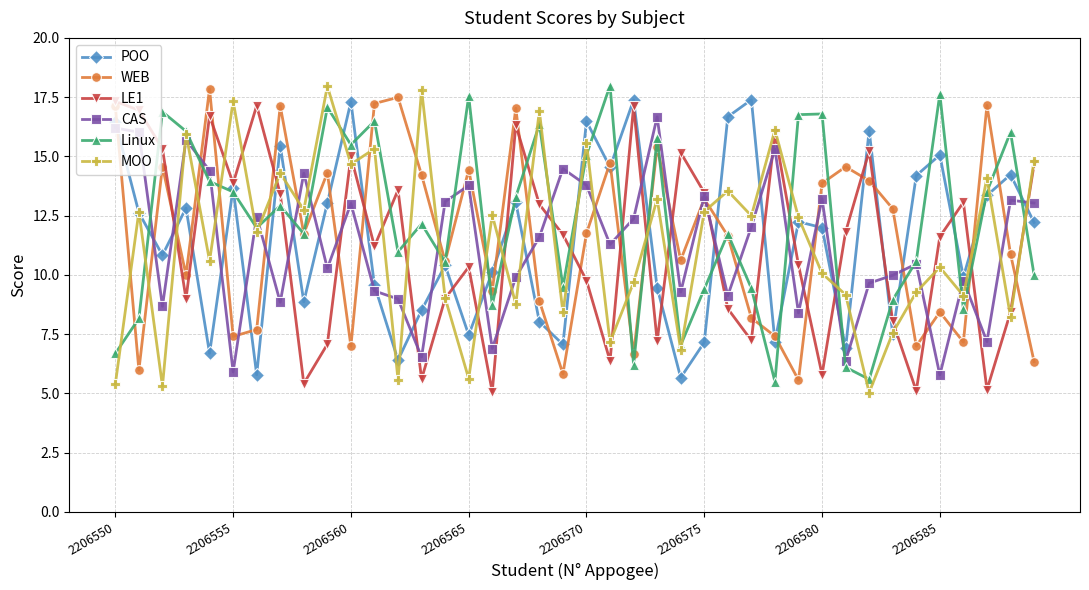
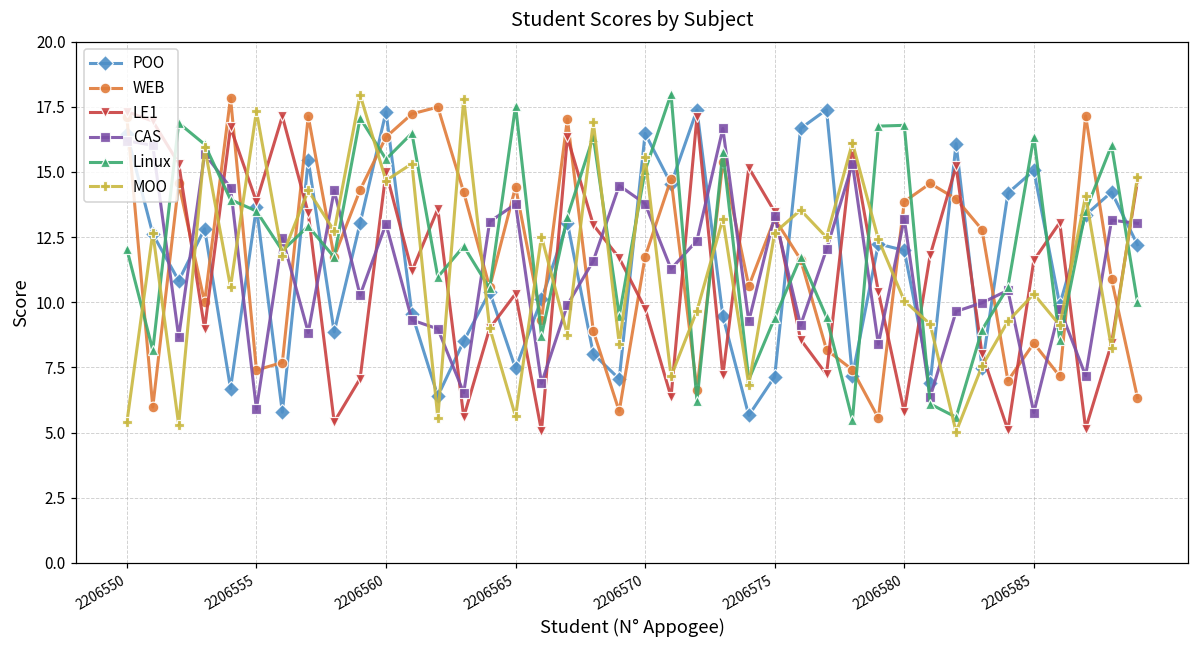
Linux, 2206550: 6.7 -> 12.0
WEB, 2206560: 7.0 -> 16.3
Linux, 2206585: 17.6 -> 16.4
